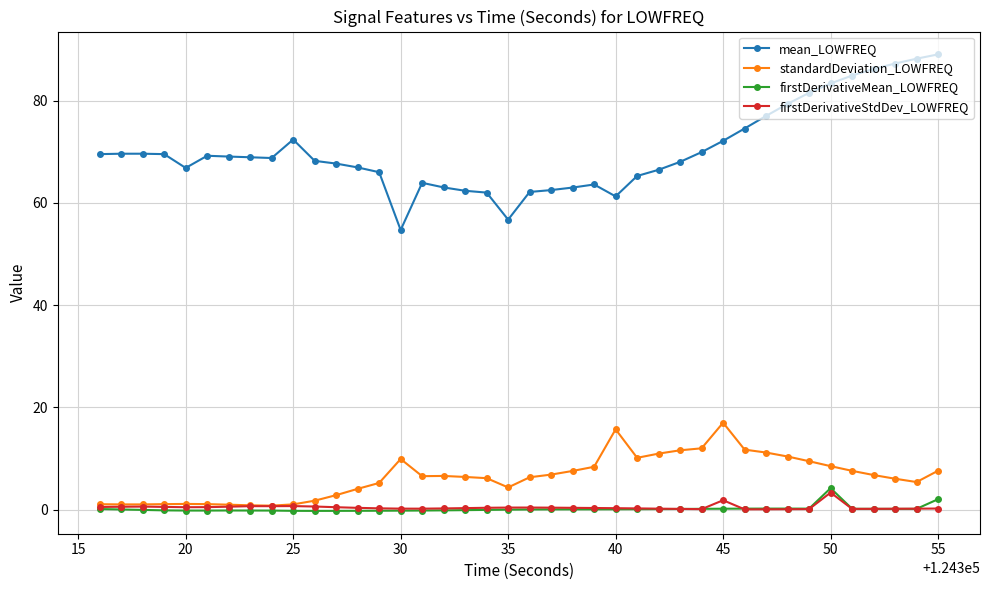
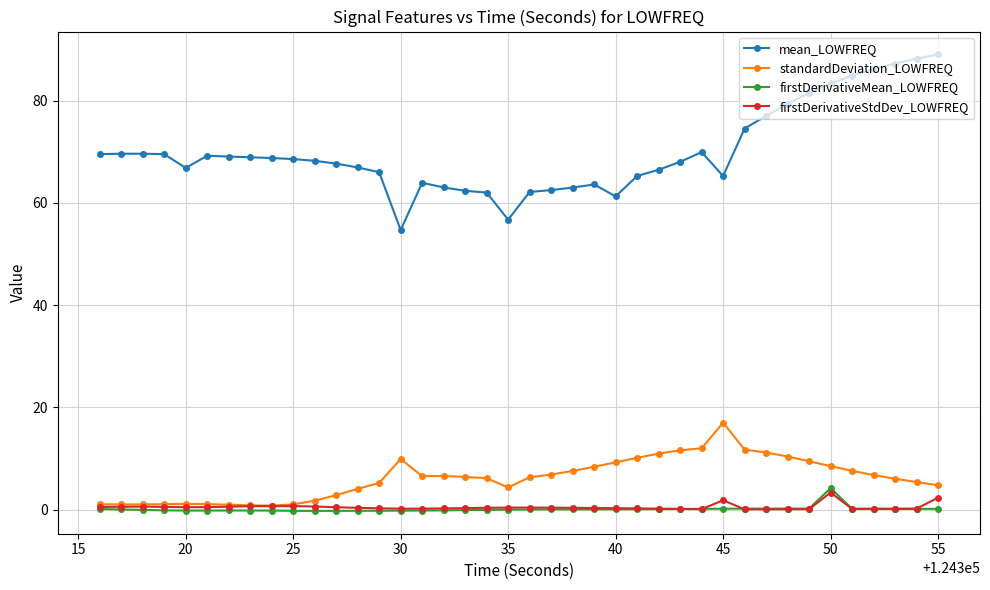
mean_LOWFREQ, 25: 72 -> 69
standardDeviation_LOWFREQ, 40: 16 -> 9
mean_LOWFREQ, 45: 72 -> 65
standardDeviation_LOWFREQ, 55: 8 -> 5
firstDerivativeMean_LOWFREQ, 55: 2 -> 0
firstDerivativeStdDev_LOWFREQ, 55: 0 -> 2
